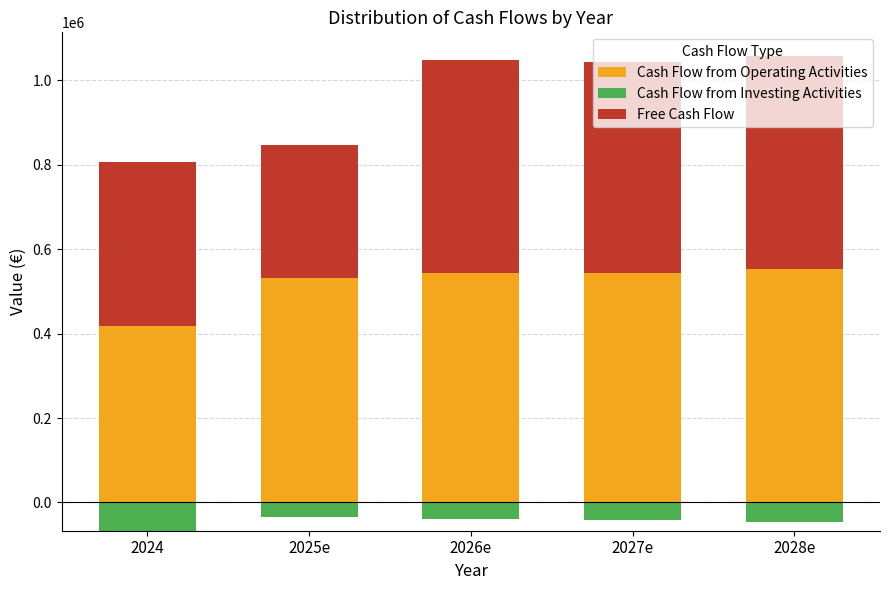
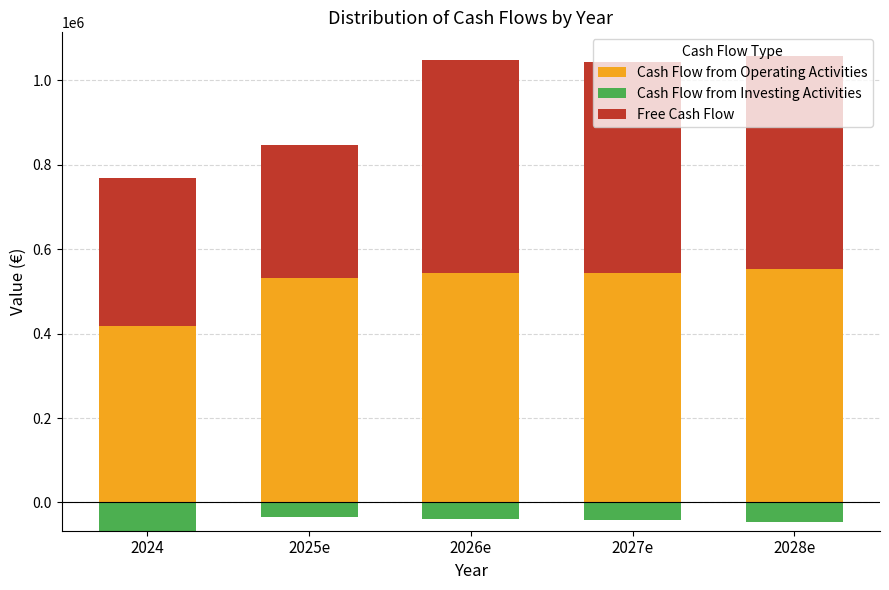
Free Cash Flow, 2024: 390000 -> 350000
